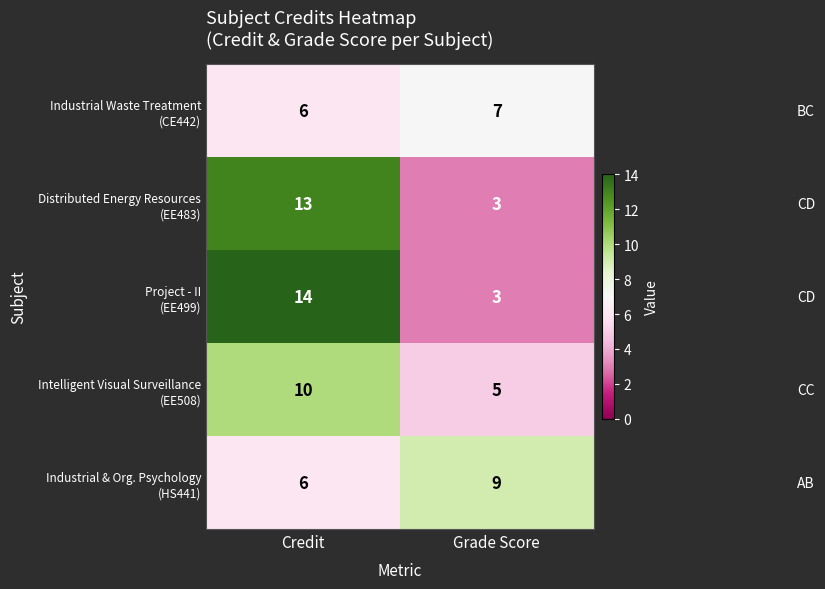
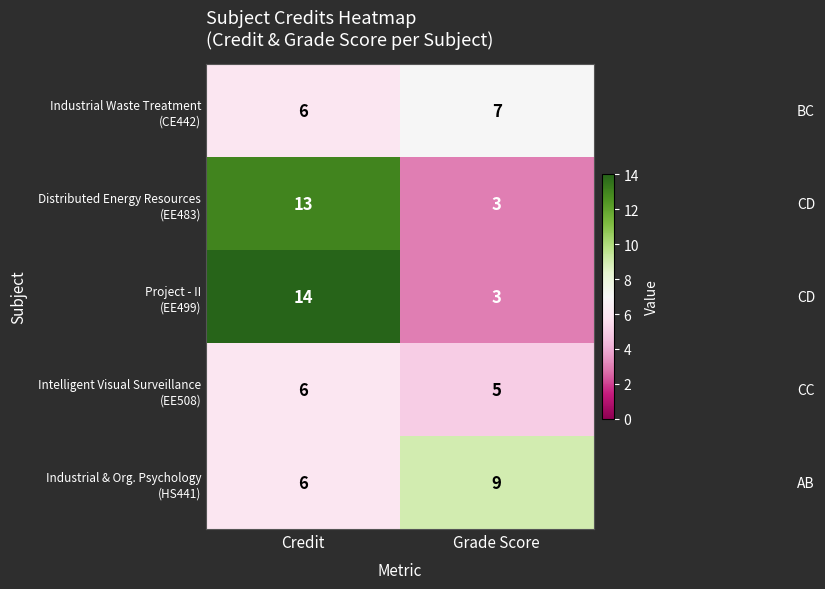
Intelligent Visual Surveillance (EE508), Credit: 10 -> 6
